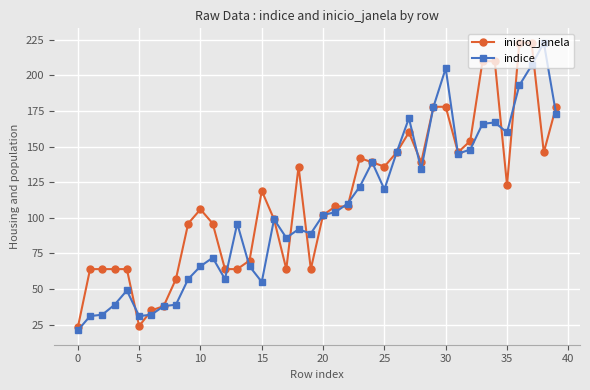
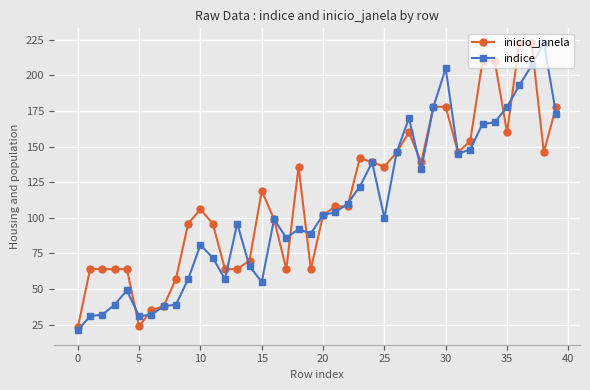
indice, 10: 66 -> 81
indice, 25: 120 -> 100
inicio_janela, 35: 123 -> 160
indice, 35: 160 -> 178
